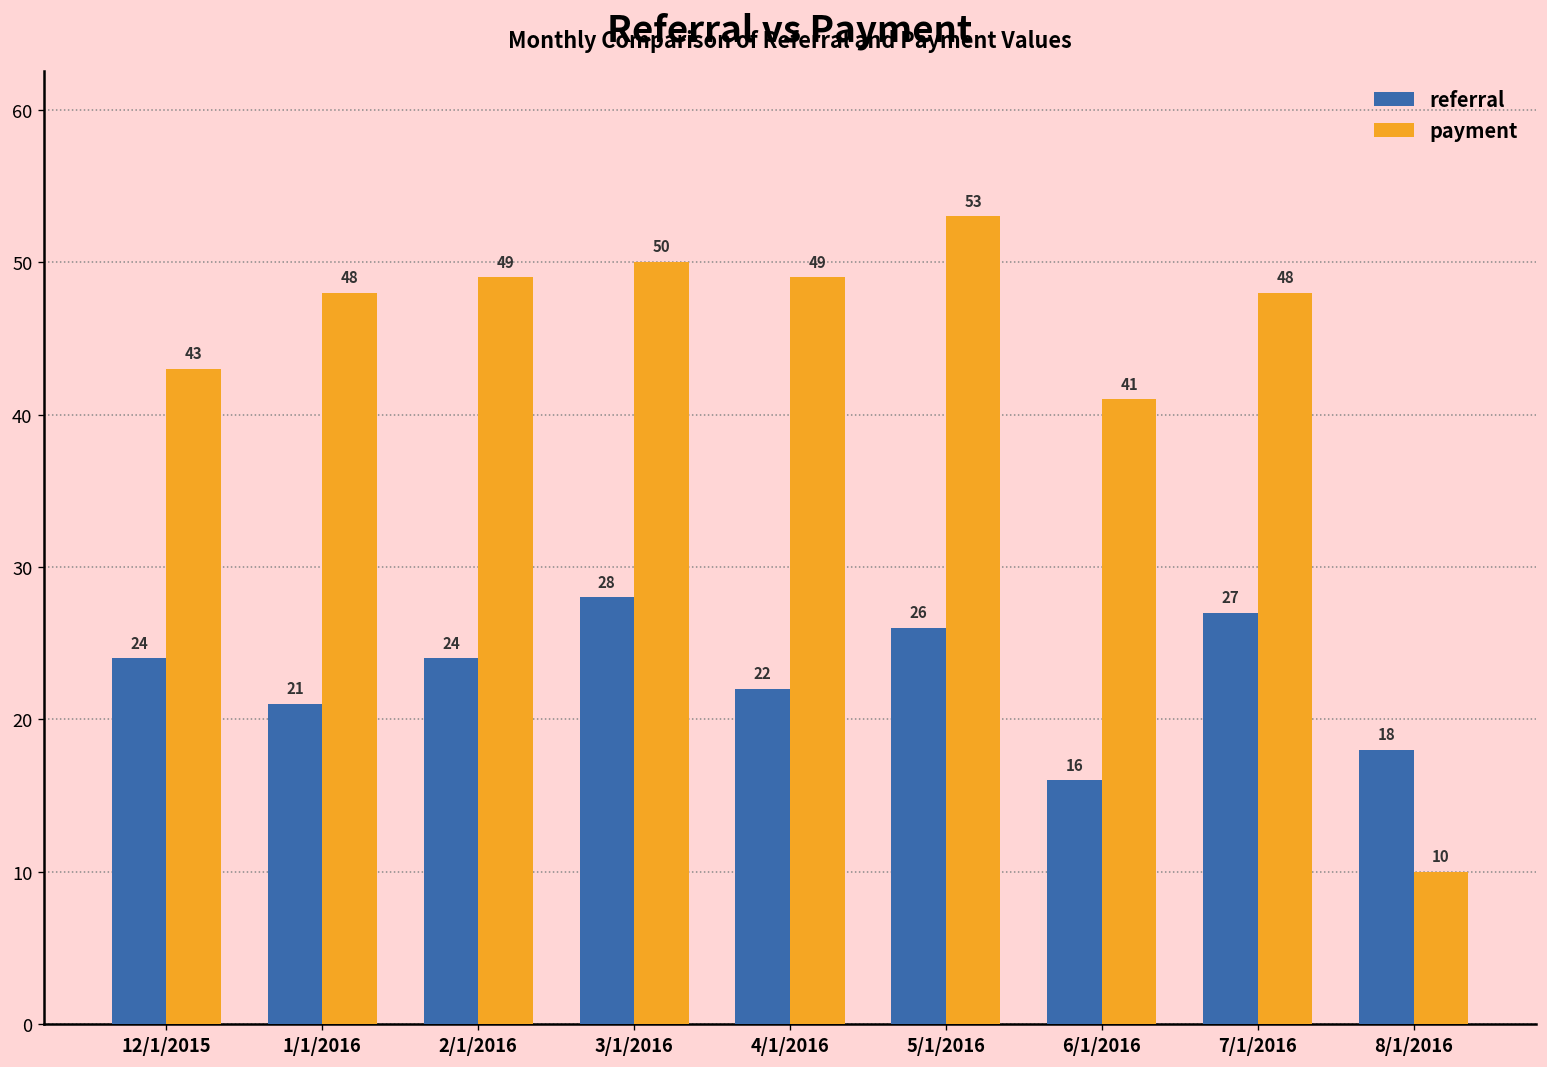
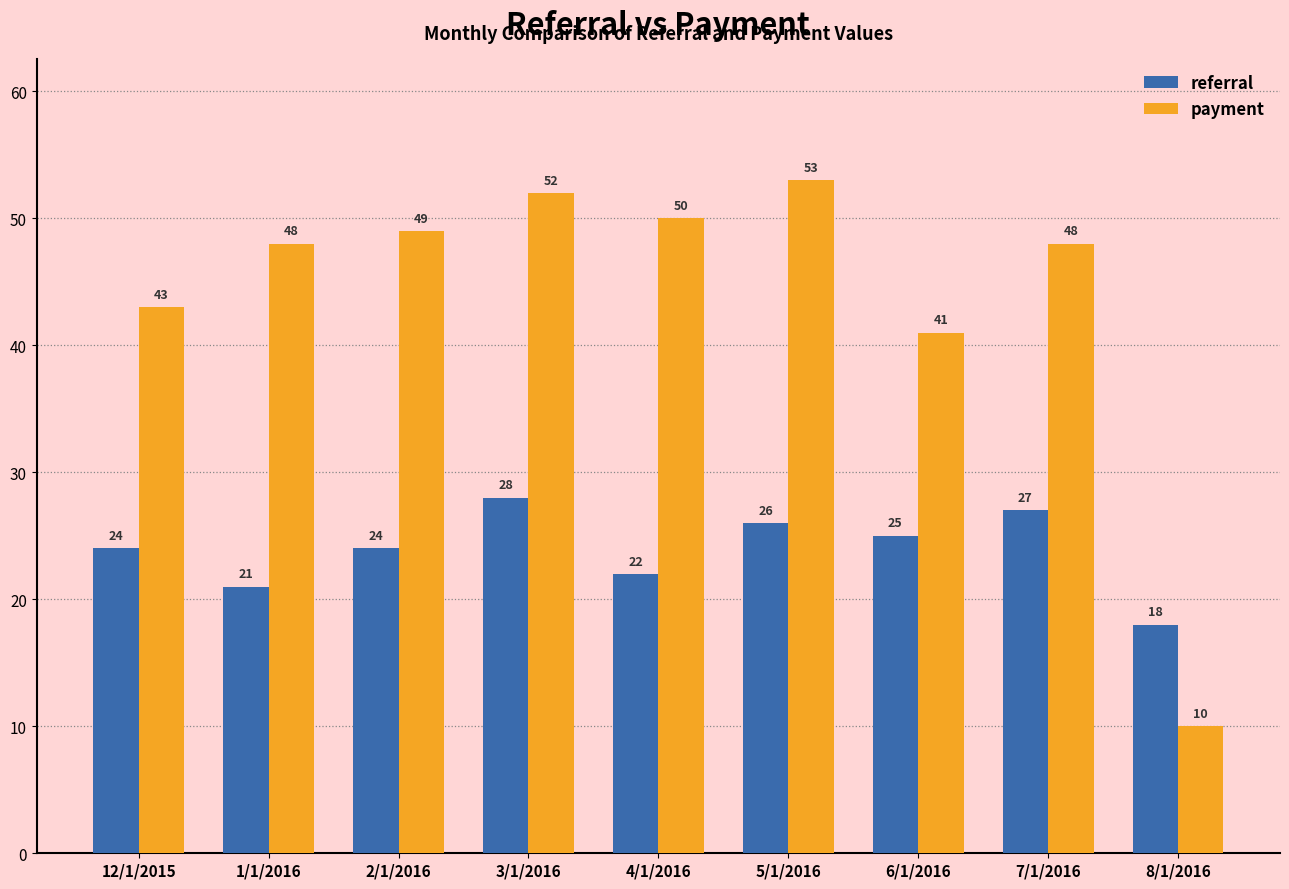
payment, 3/1/2016: 50 -> 52
payment, 4/1/2016: 49 -> 50
referral, 6/1/2016: 16 -> 25
